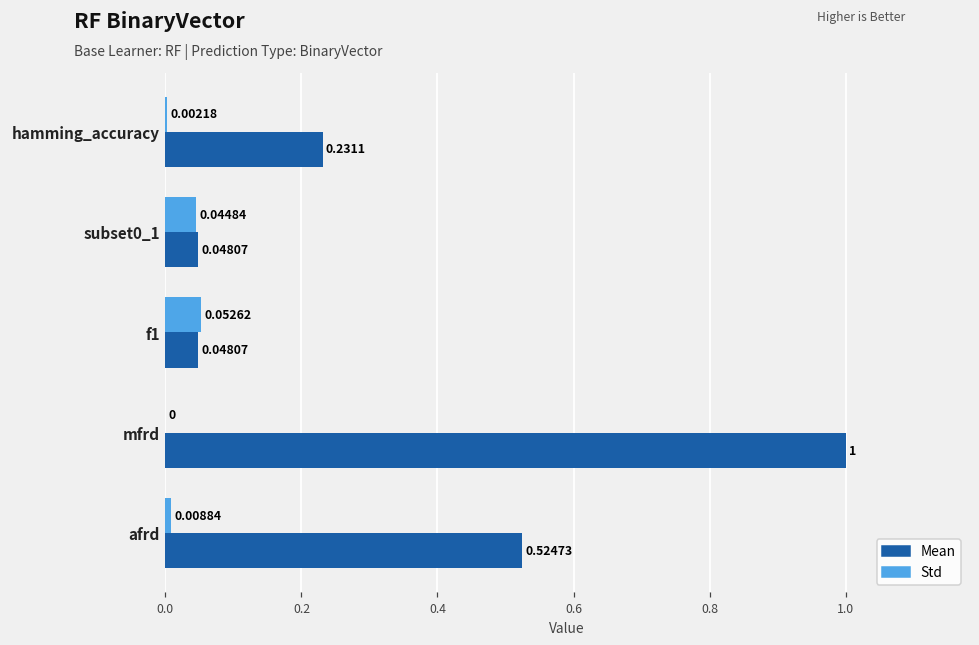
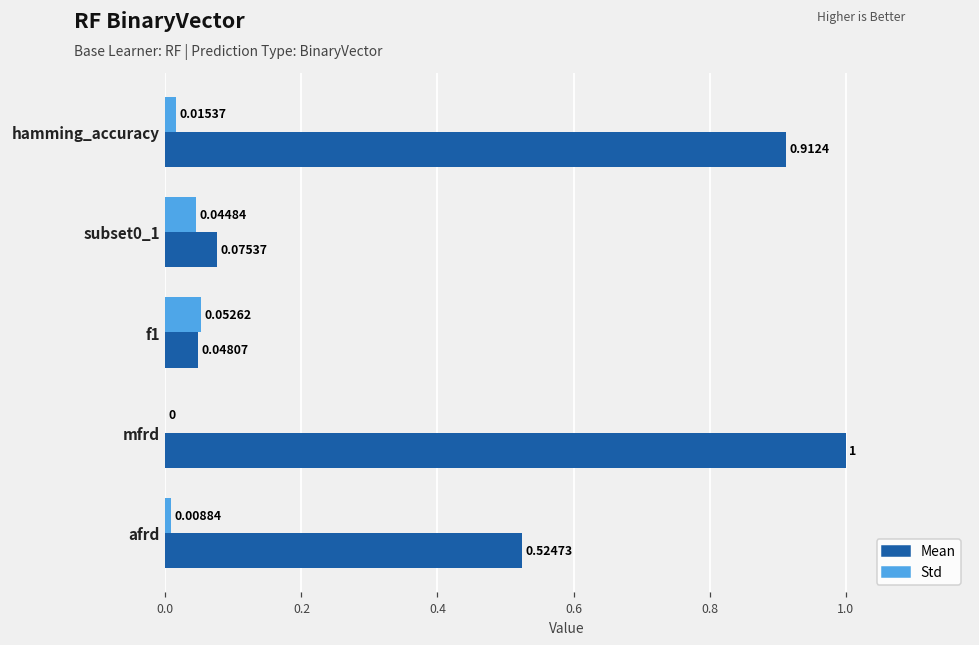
Std, hamming_accuracy: 0.00218 -> 0.01537
Mean, hamming_accuracy: 0.2311 -> 0.9124
Mean, subset0_1: 0.04807 -> 0.07537
